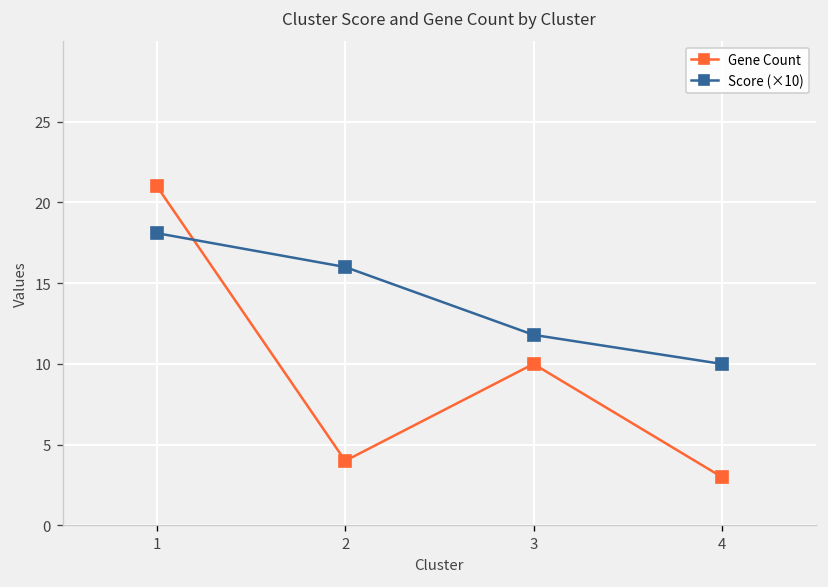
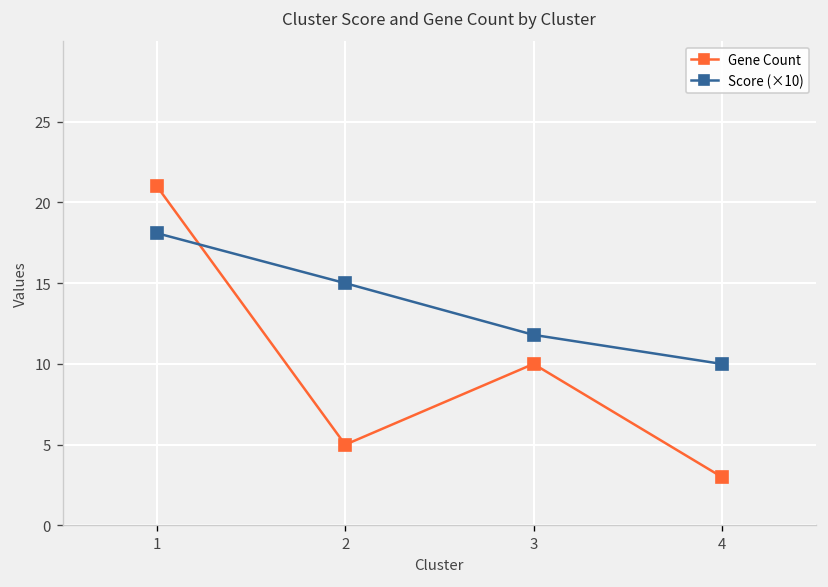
Gene Count, 2: 4 -> 5
Score (×10), 2: 16.0 -> 15.0
